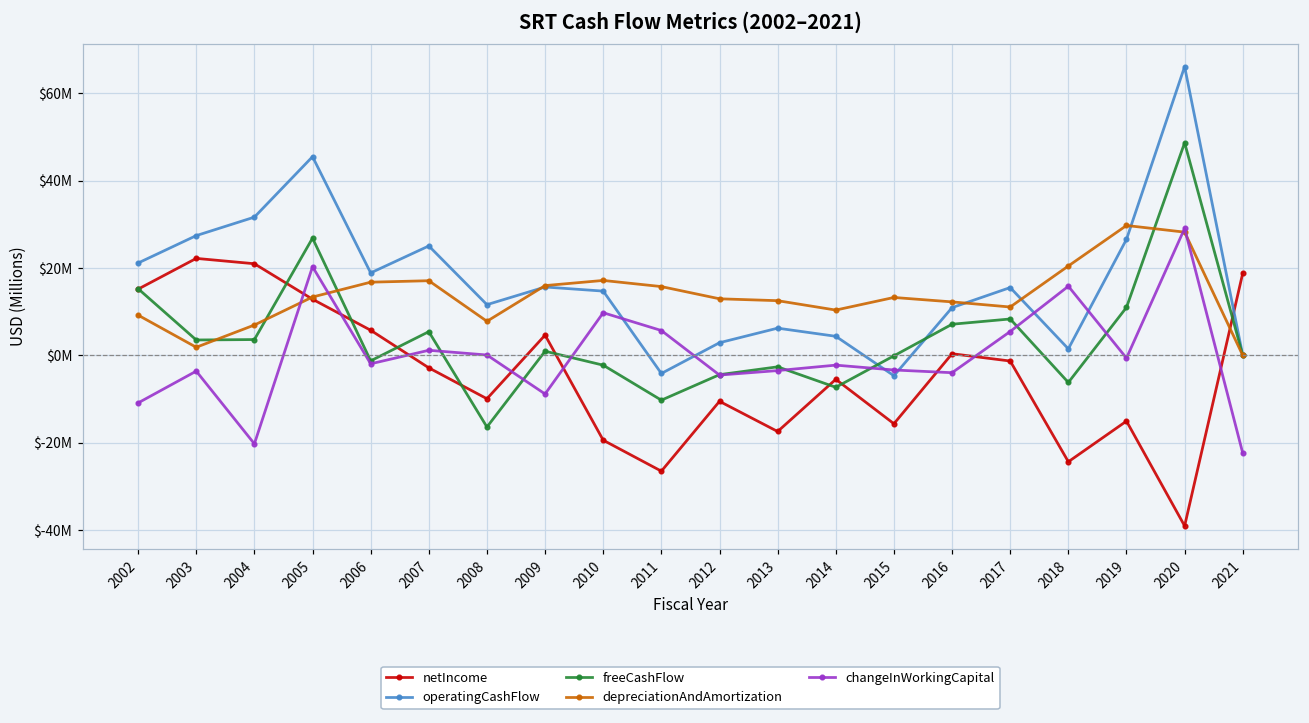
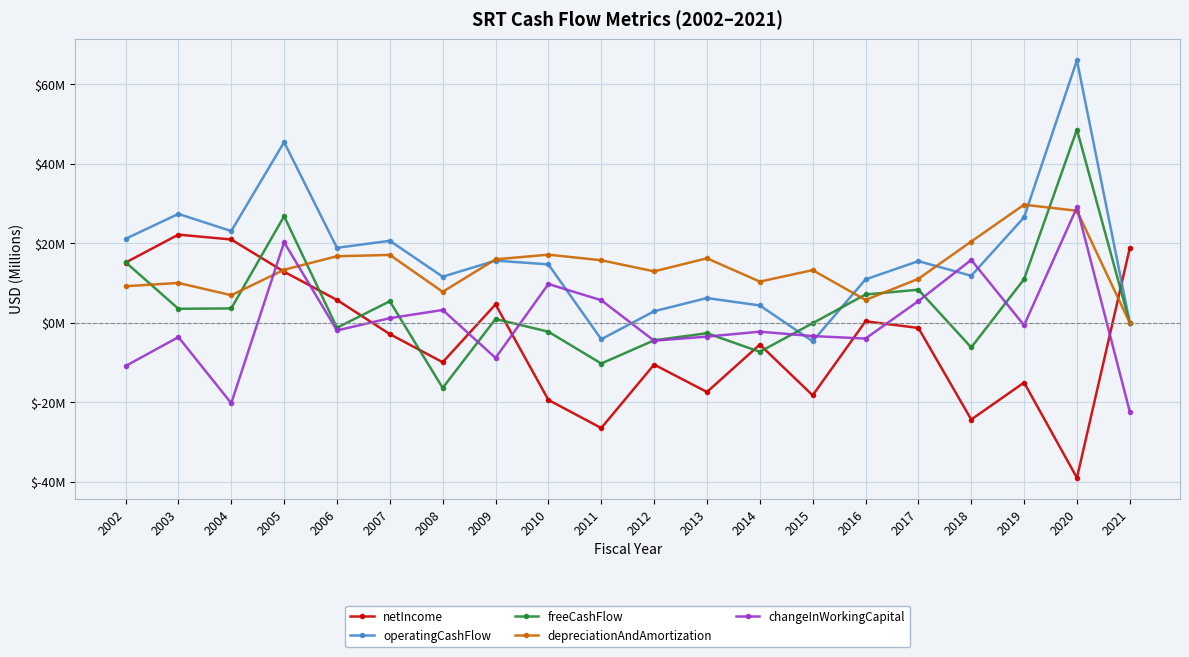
depreciationAndAmortization, 2003: $2000000 -> $10000000
operatingCashFlow, 2004: $32000000 -> $23000000
operatingCashFlow, 2007: $25000000 -> $21000000
changeInWorkingCapital, 2008: $0 -> $3000000
depreciationAndAmortization, 2013: $13000000 -> $16000000
netIncome, 2015: $-16000000 -> $-18000000
depreciationAndAmortization, 2016: $12000000 -> $6000000
operatingCashFlow, 2018: $2000000 -> $12000000
